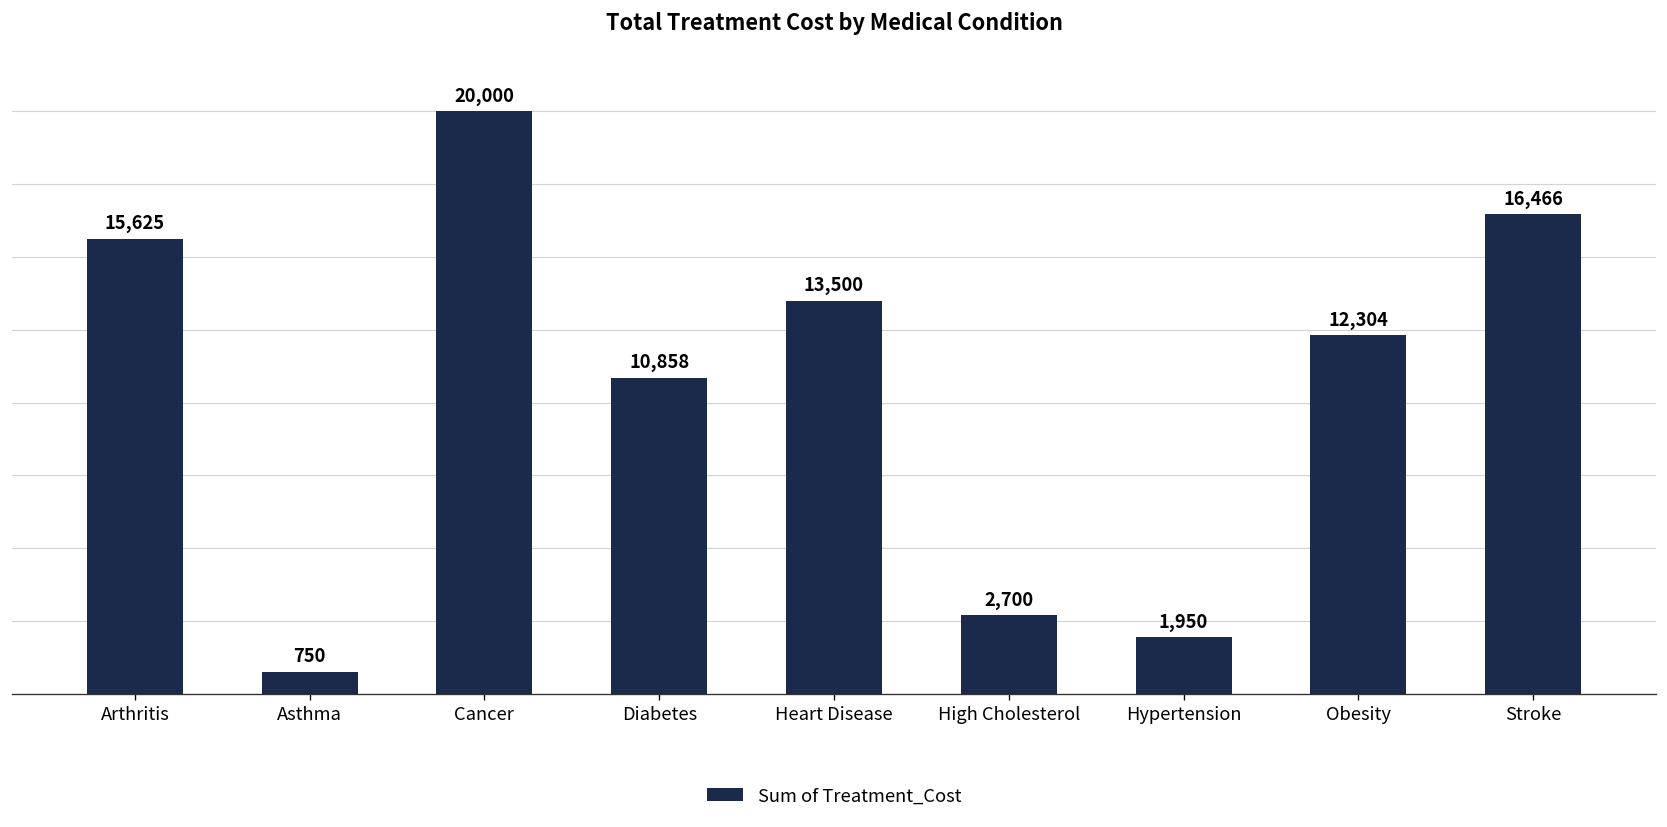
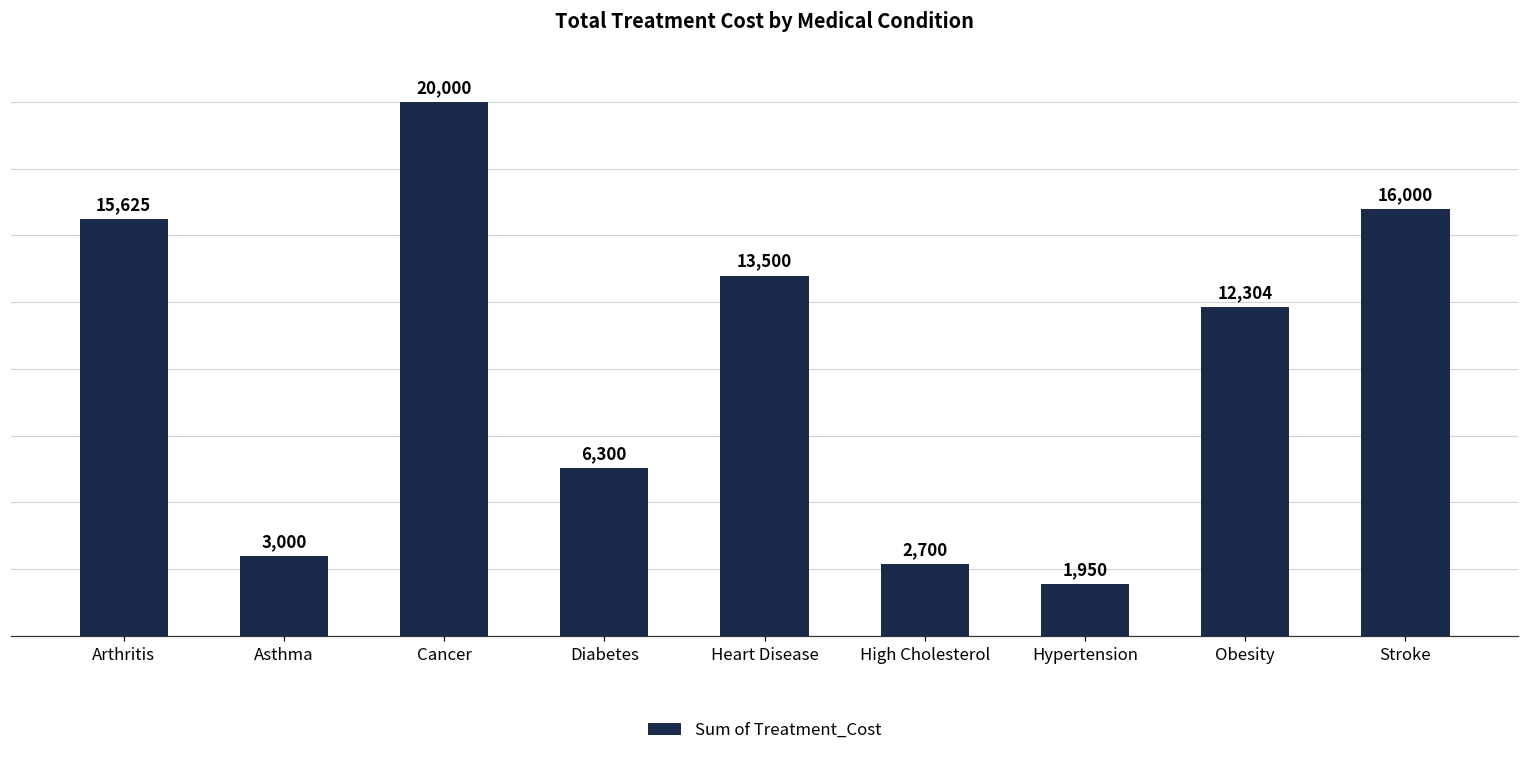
Asthma: 750 -> 3,000
Diabetes: 10,858 -> 6,300
Stroke: 16,466 -> 16,000
